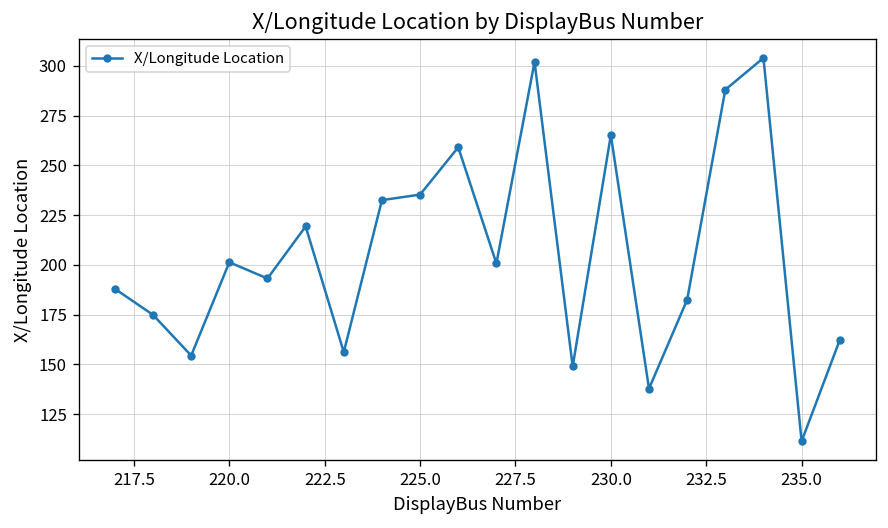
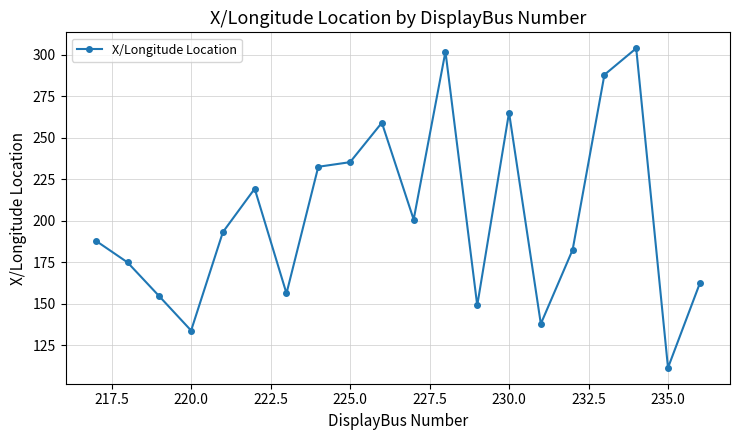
220.0: 201 -> 134
